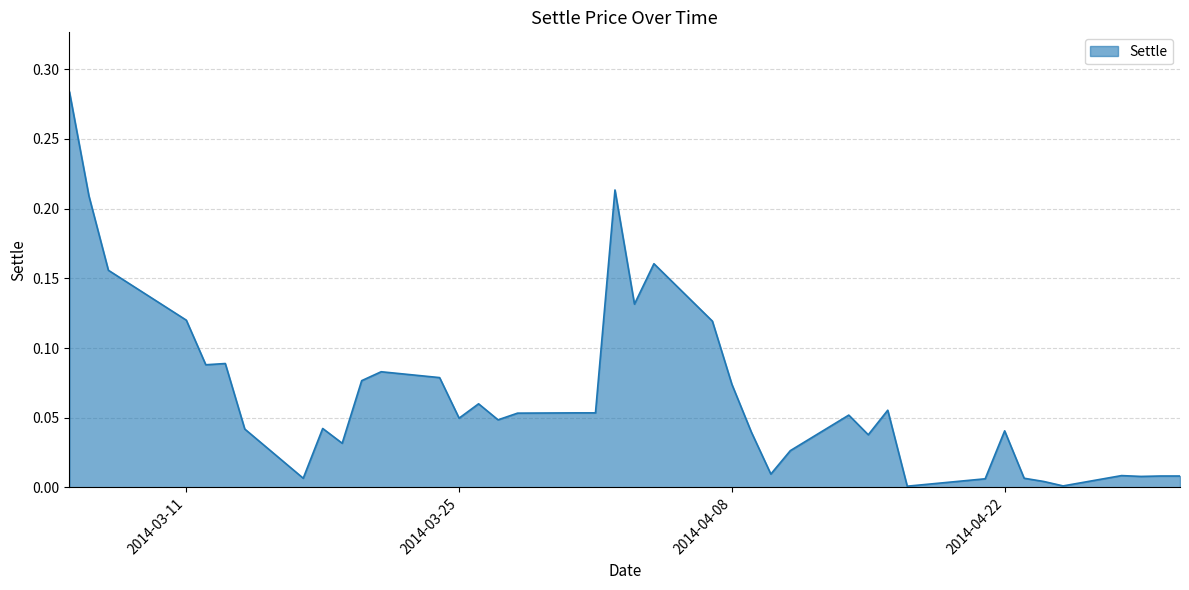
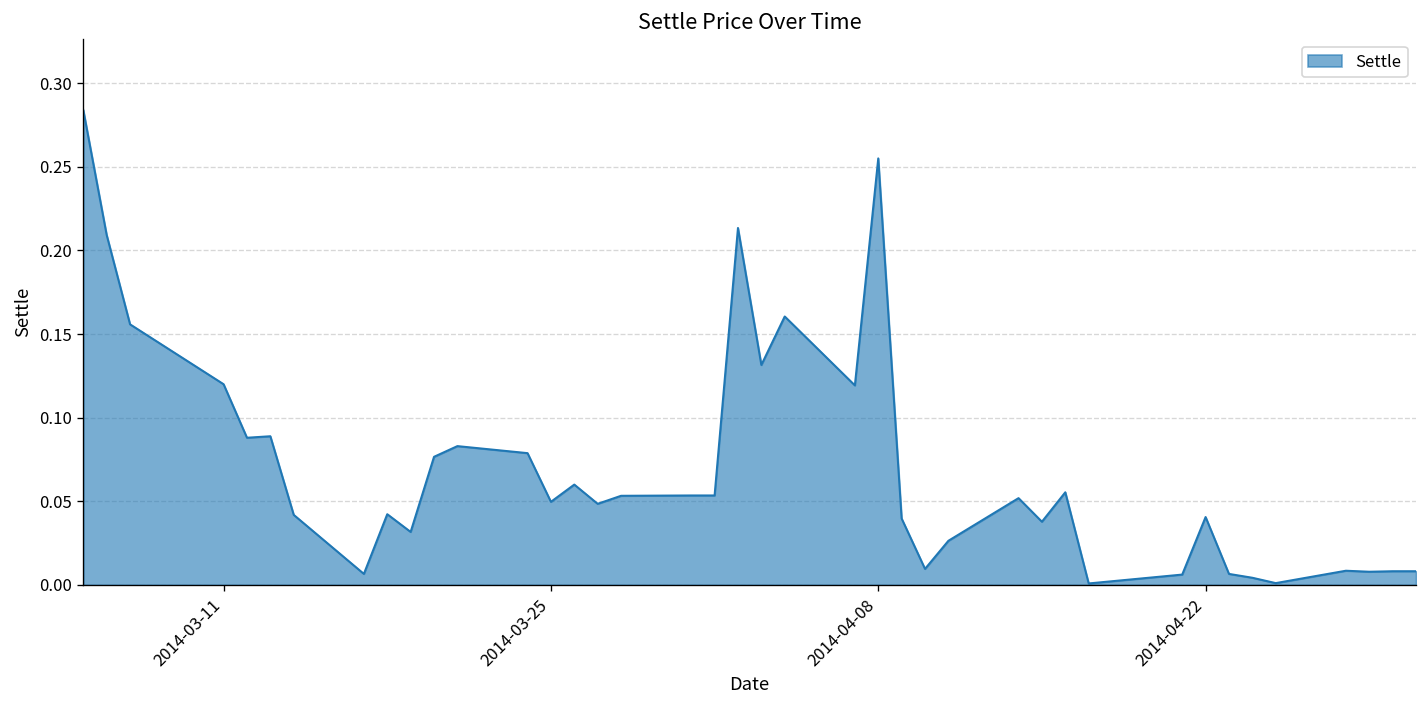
2014-04-08: 0.074 -> 0.255
